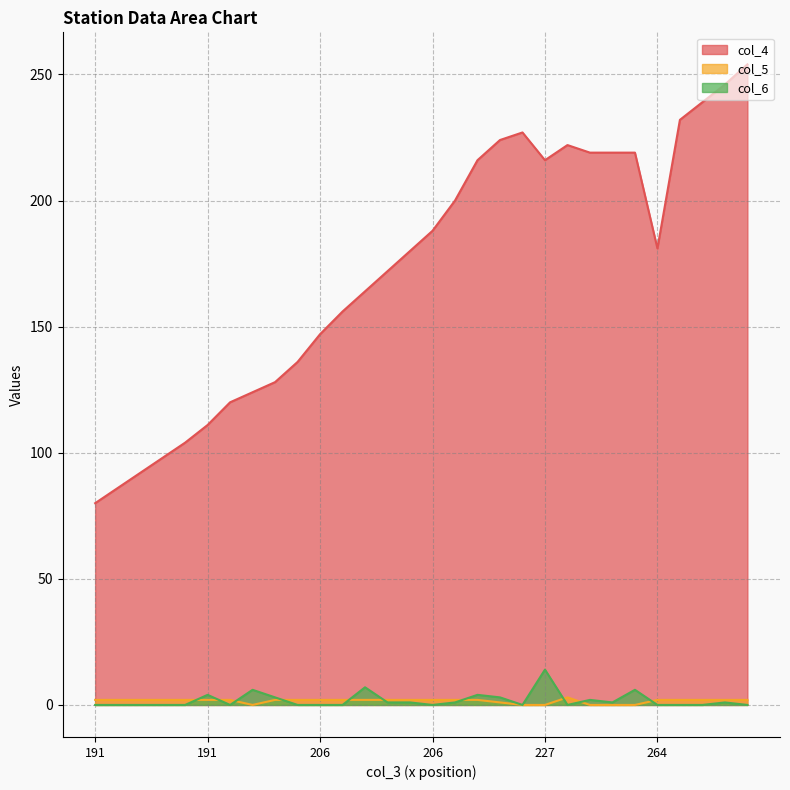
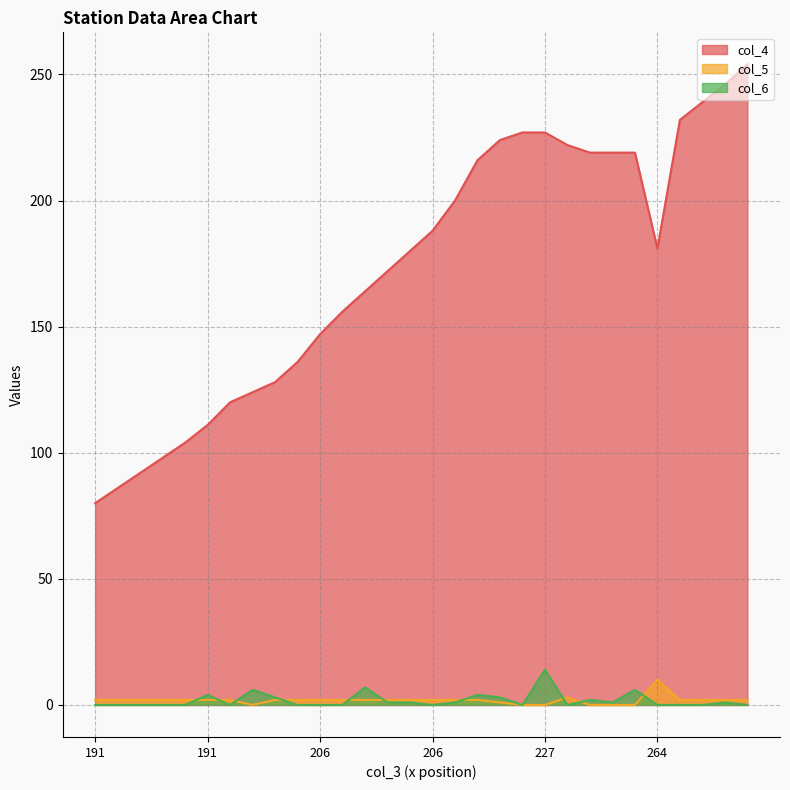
col_4, 227: 216 -> 227
col_5, 264: 2 -> 10
